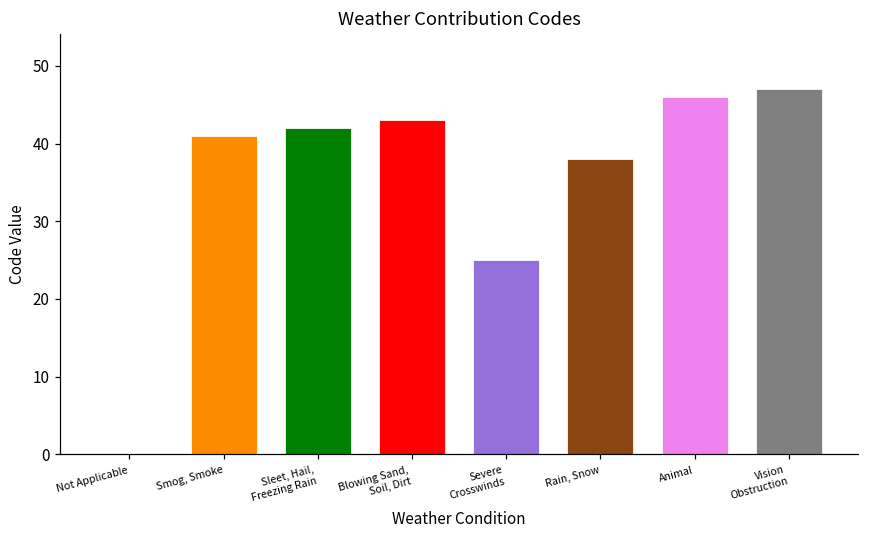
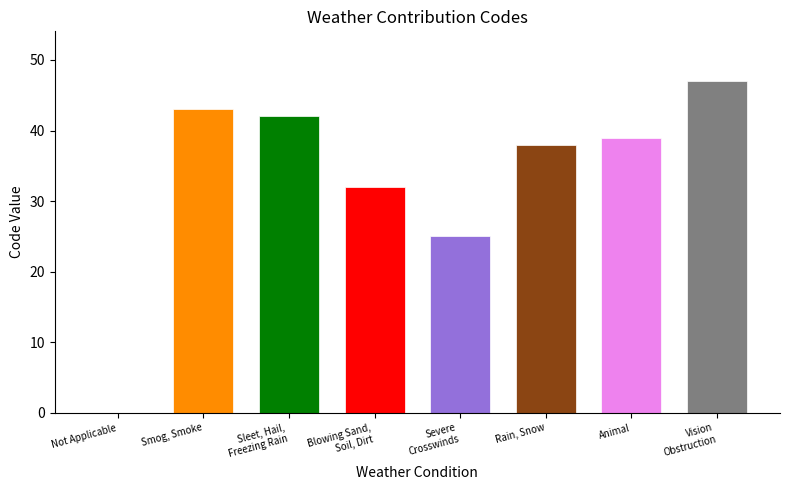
Smog, Smoke: 41 -> 43
Blowing Sand, Soil, Dirt: 43 -> 32
Animal: 46 -> 39
